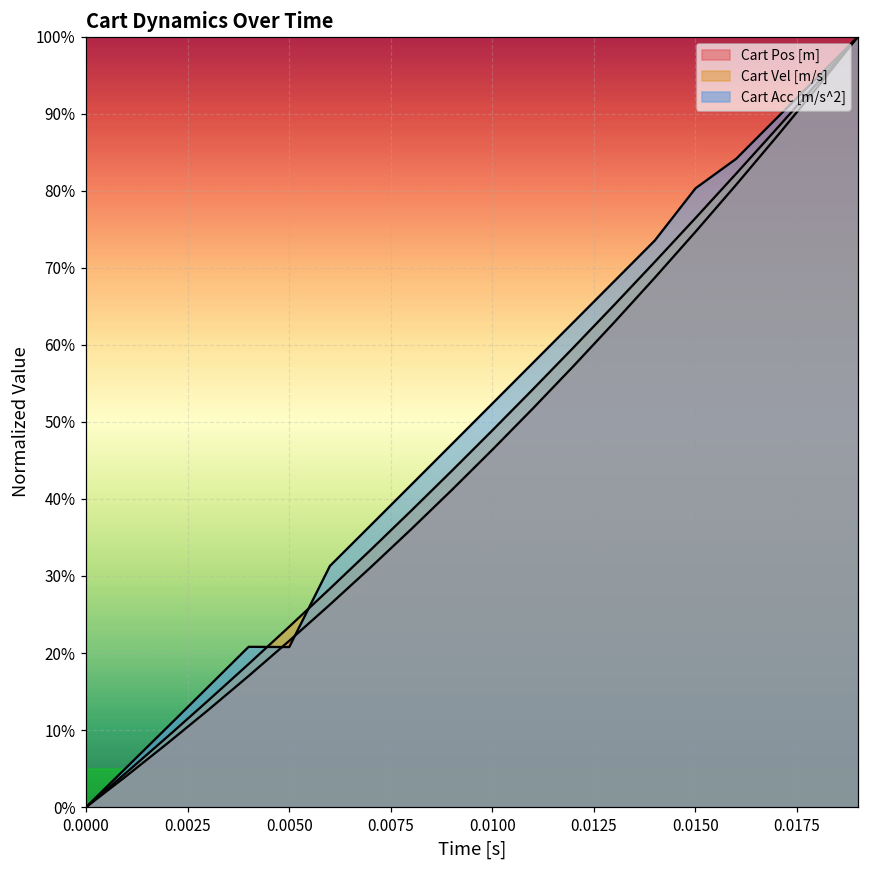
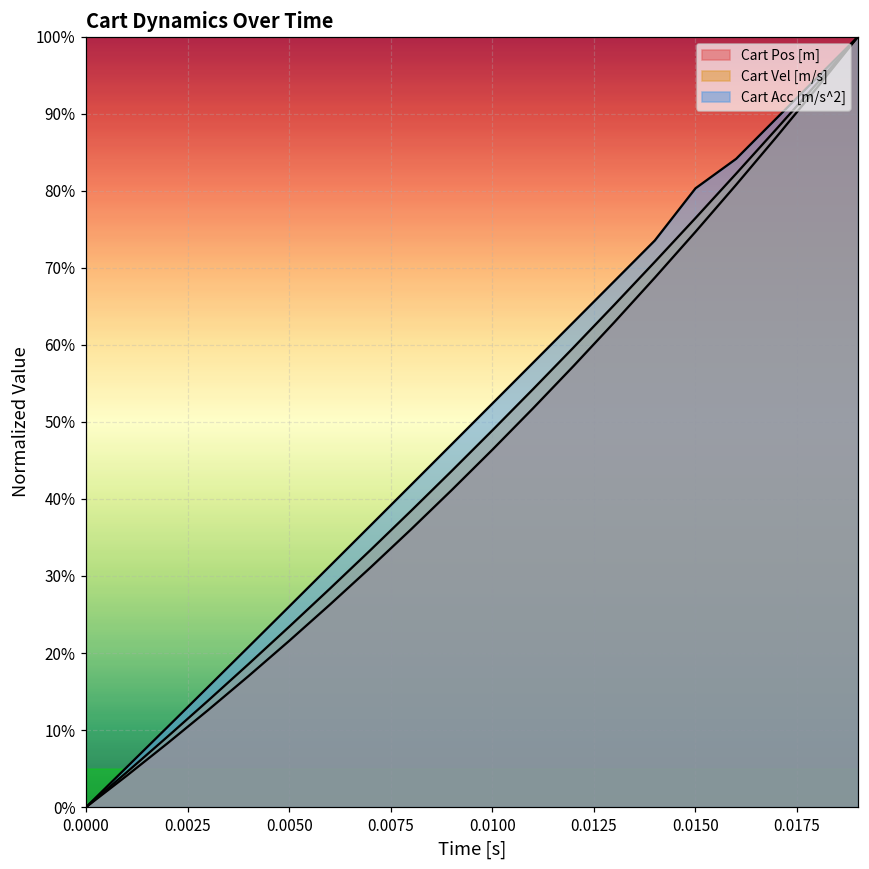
Cart Acc [m/s^2], 0.0050: 21% -> 26%
